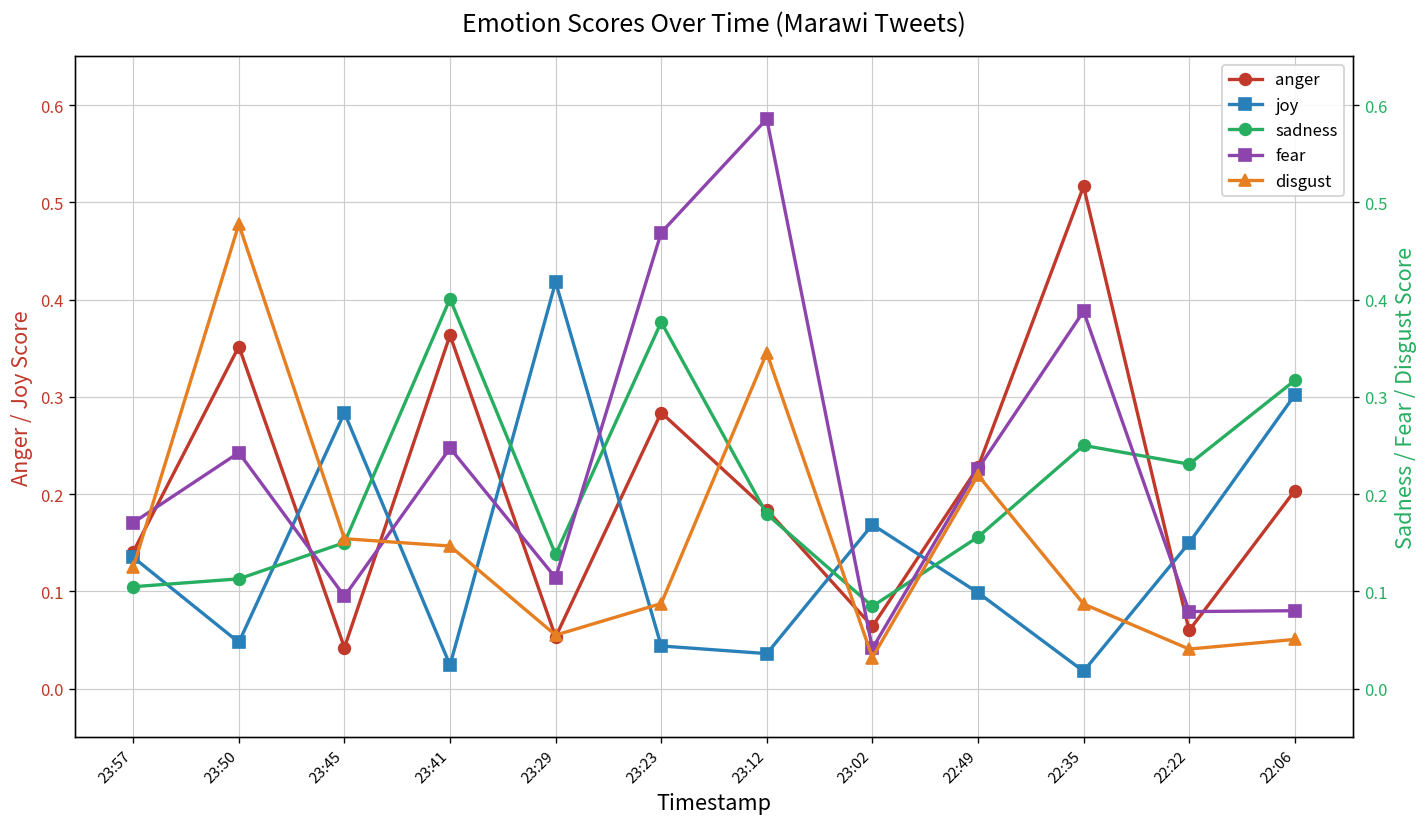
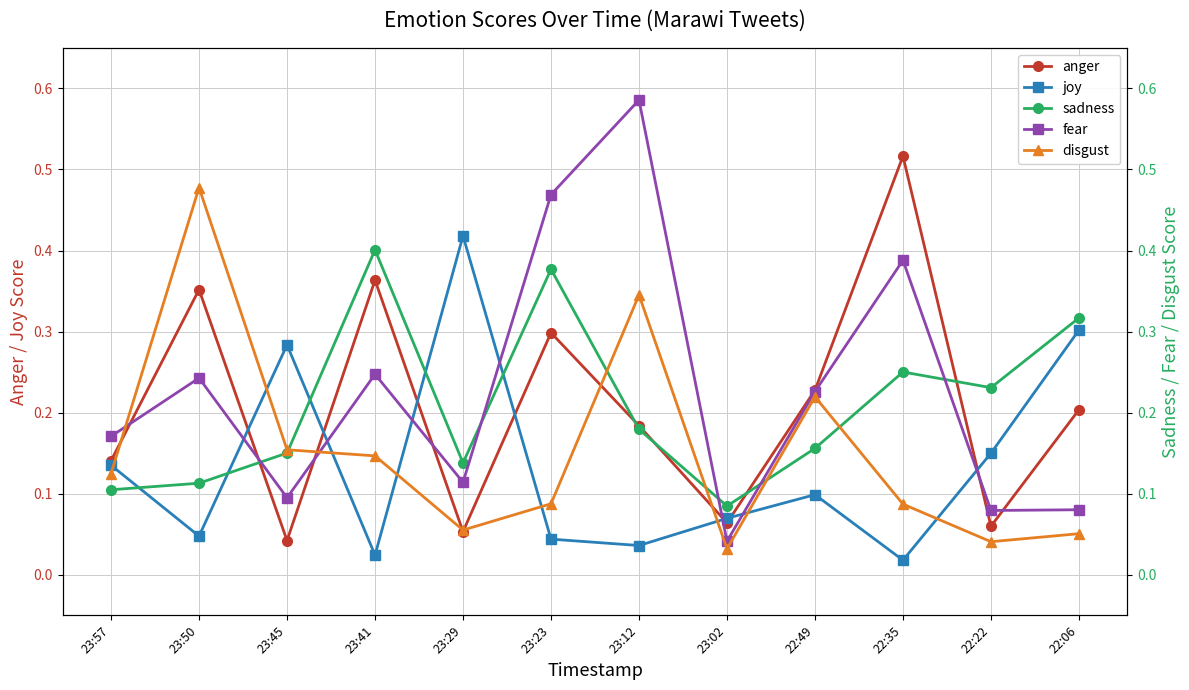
anger, 23:23: 0.28 -> 0.30
joy, 23:02: 0.17 -> 0.07
